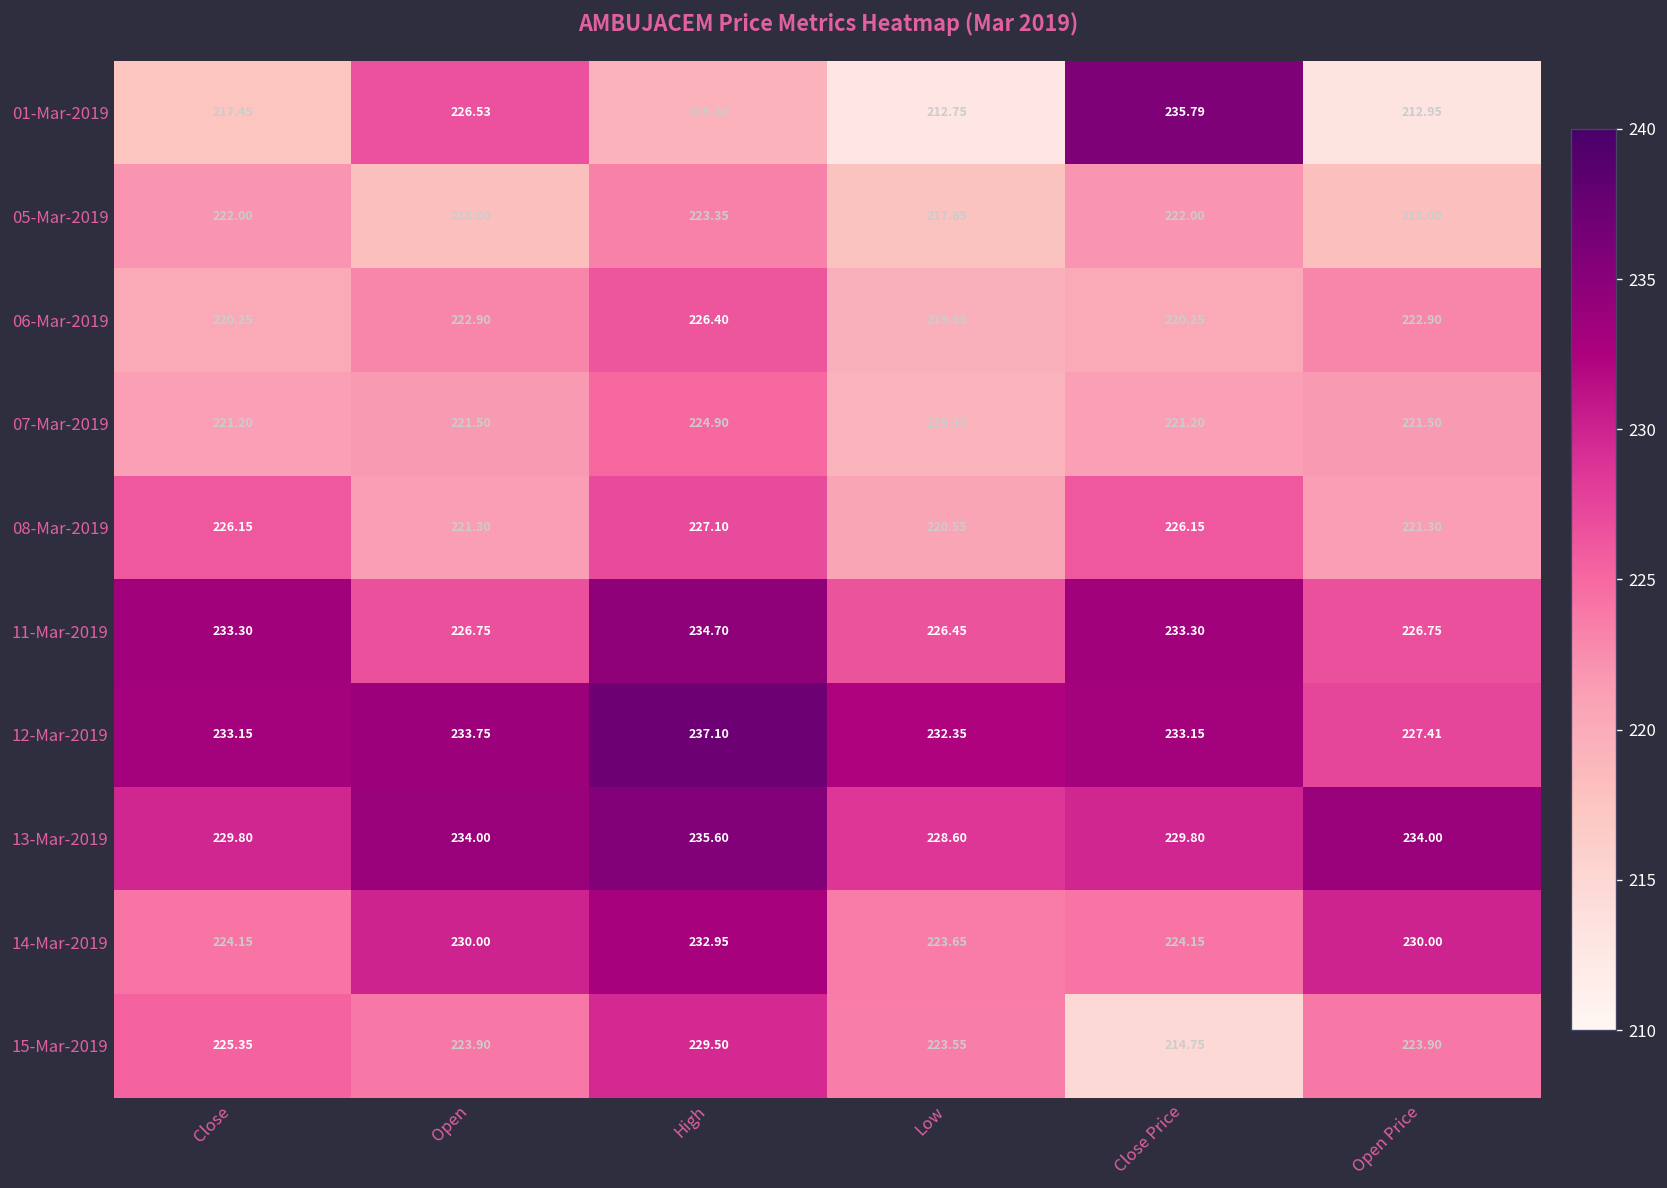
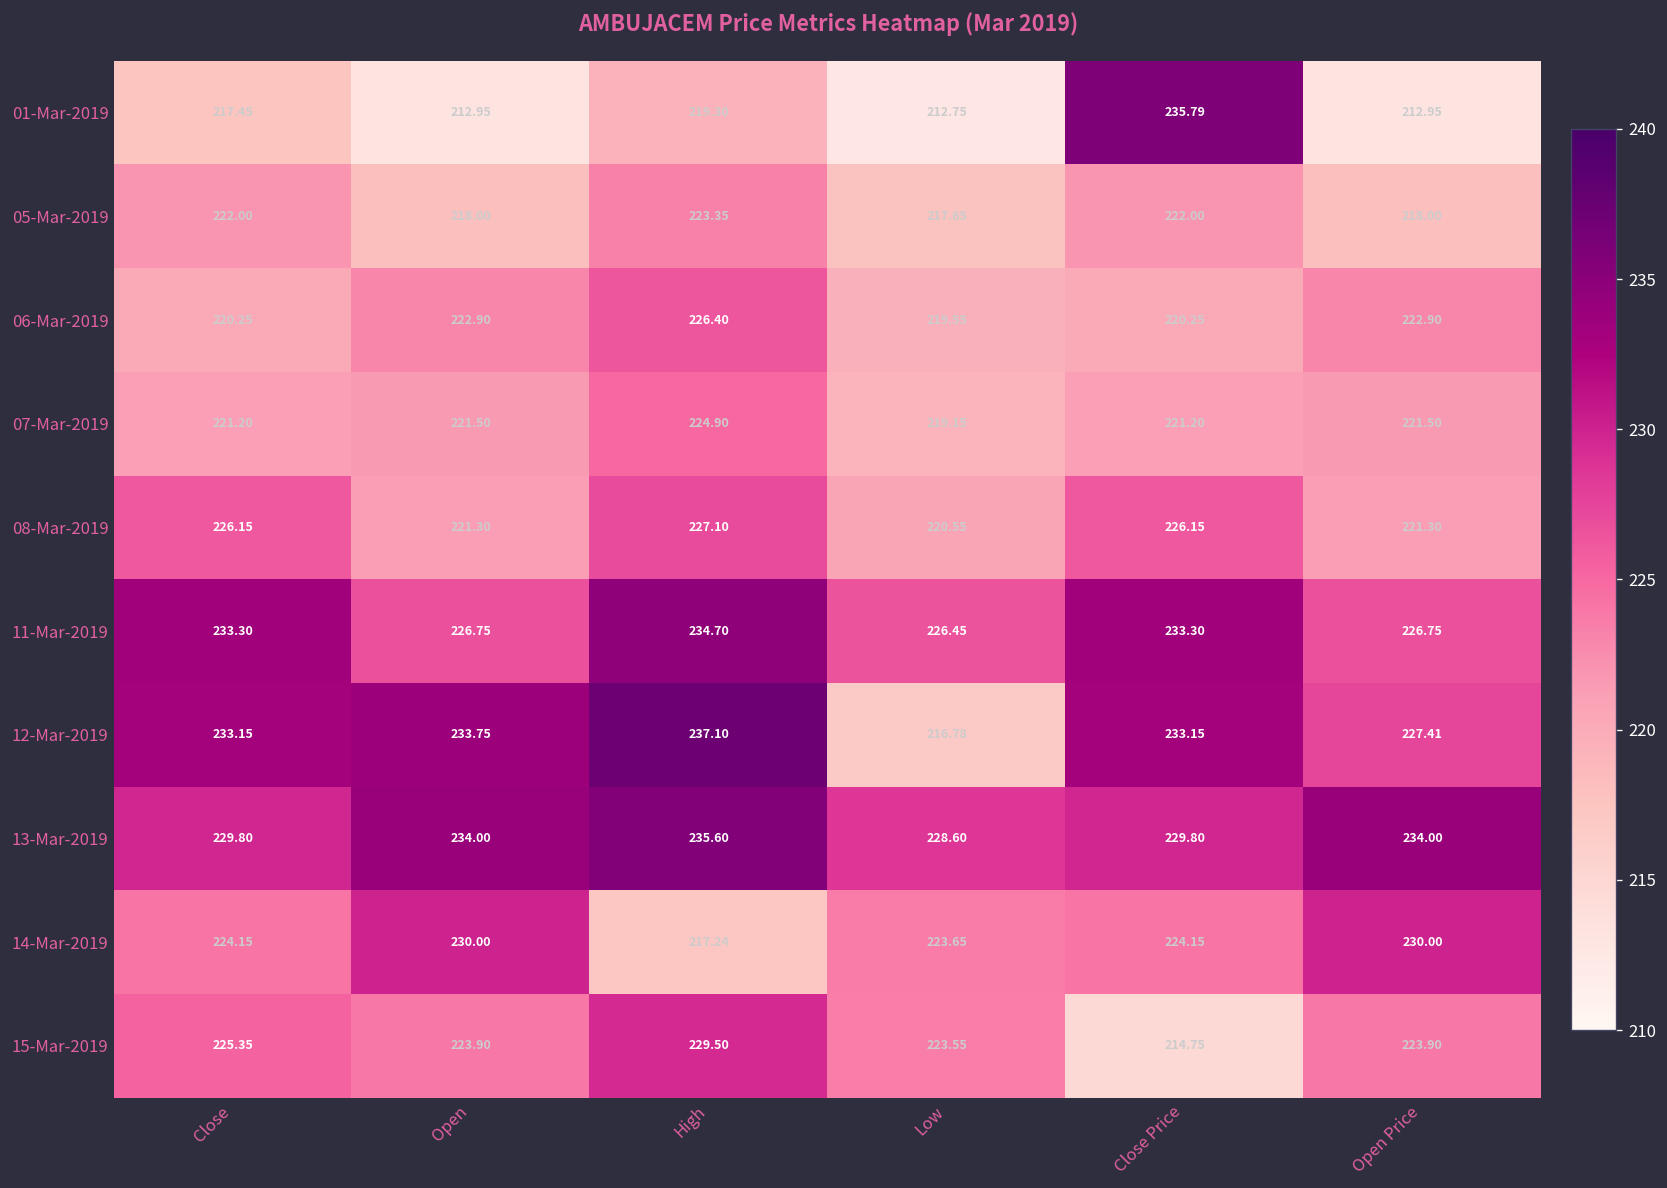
01-Mar-2019, Open: 226.53 -> 212.95
12-Mar-2019, Low: 232.35 -> 216.78
14-Mar-2019, High: 232.95 -> 217.24
